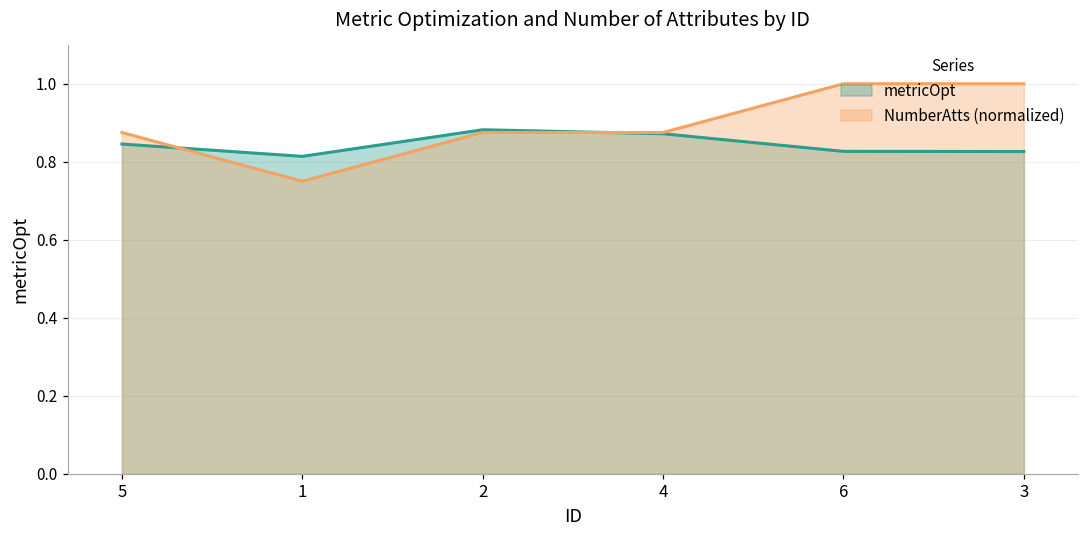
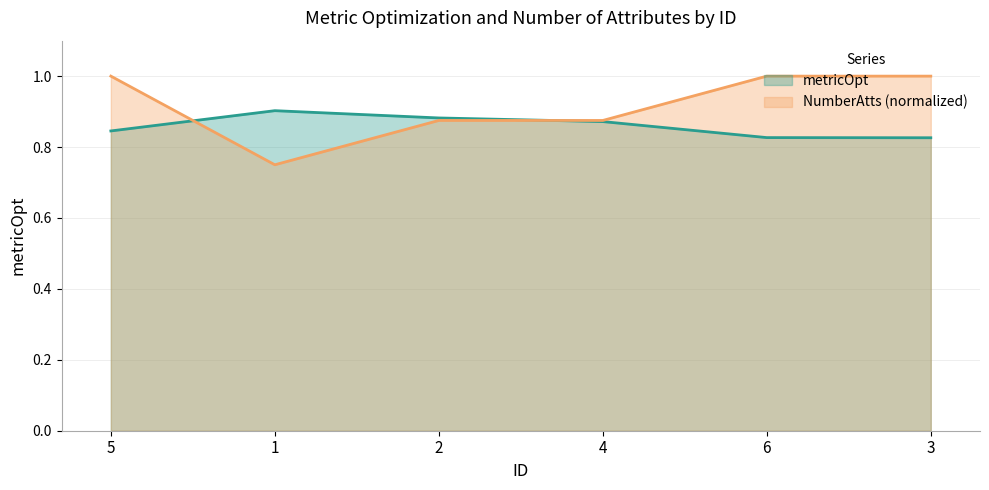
NumberAtts (normalized), 5: 0.88 -> 1.00
metricOpt, 1: 0.81 -> 0.90
